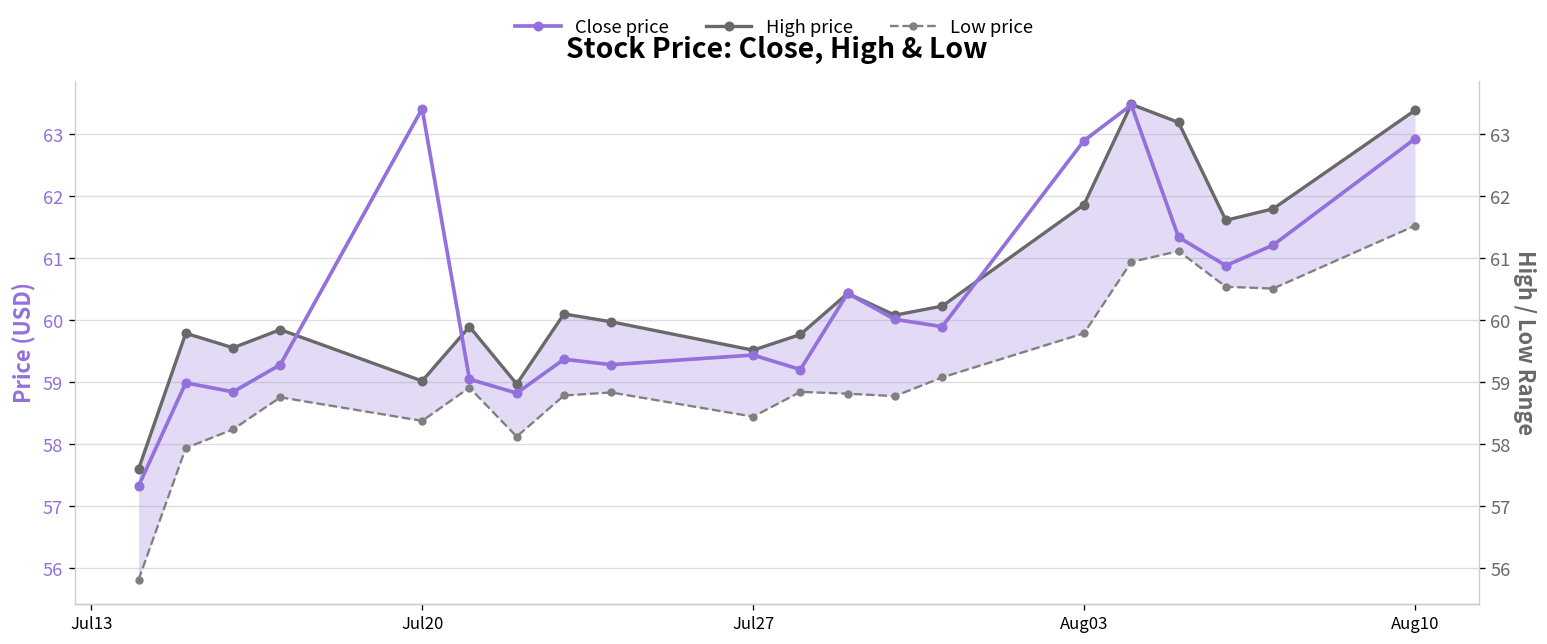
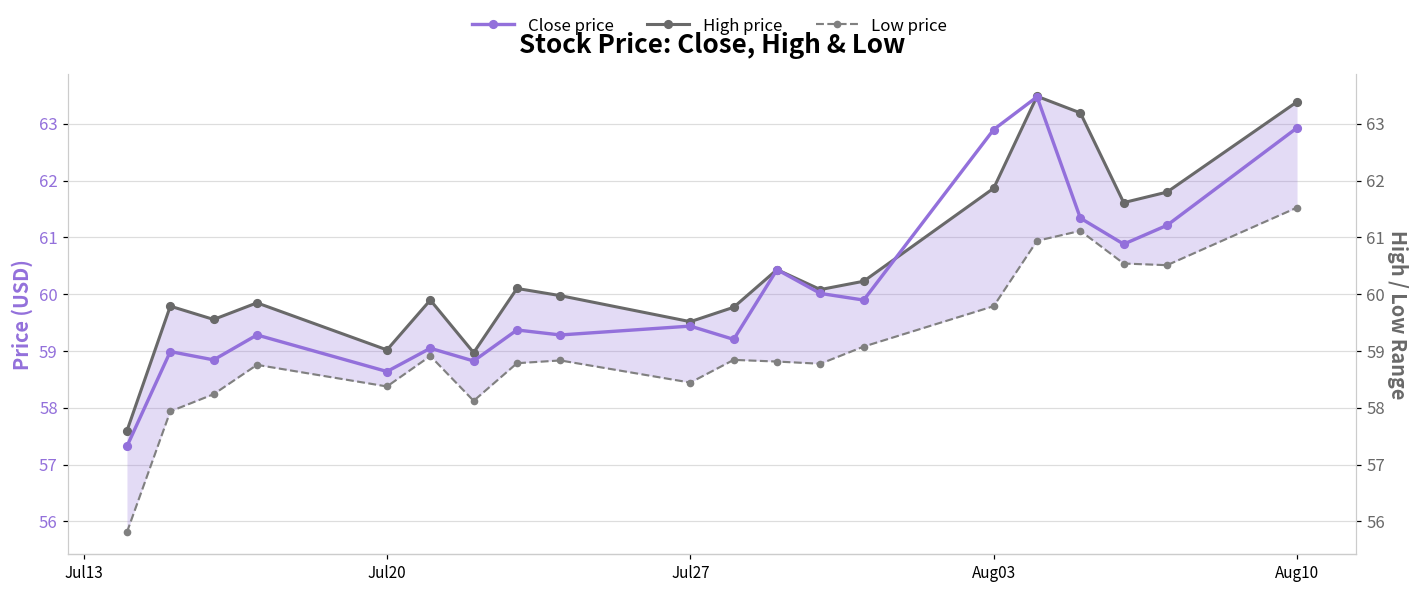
Close price, Jul20: 63.4 -> 58.6
